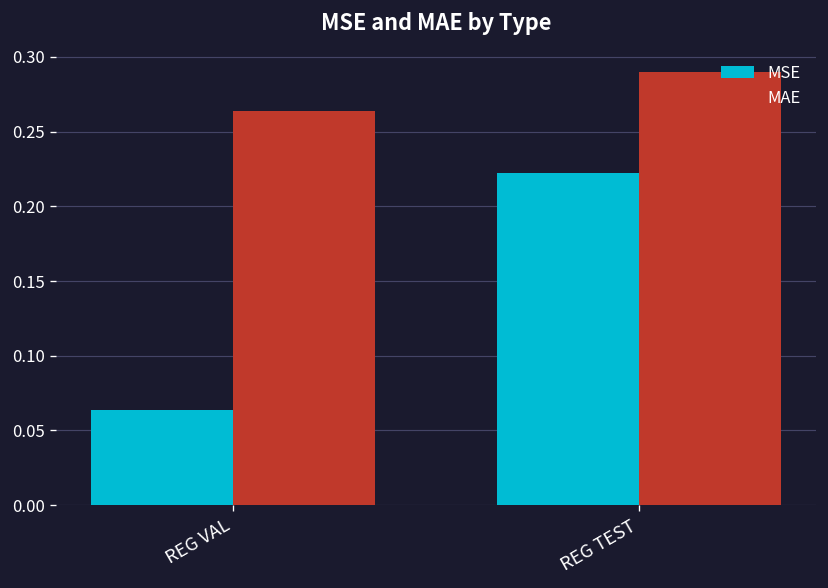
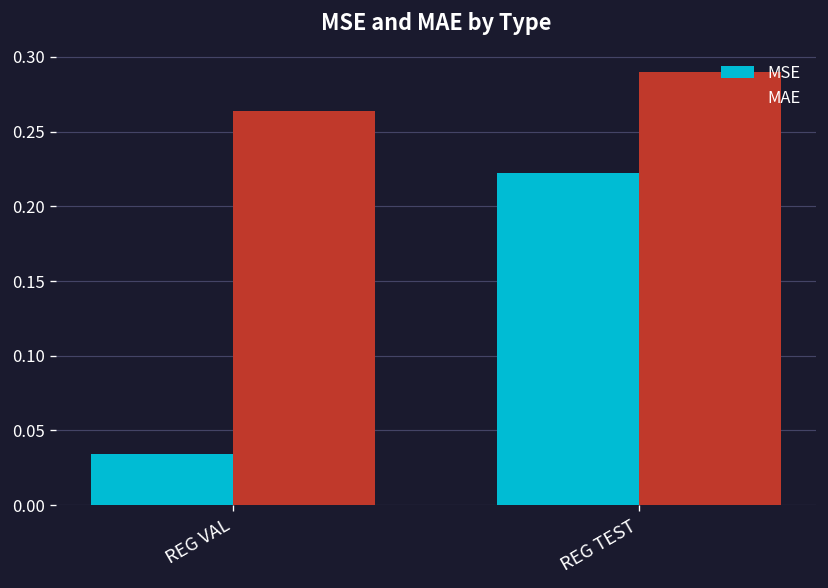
MSE, REG VAL: 0.064 -> 0.034
